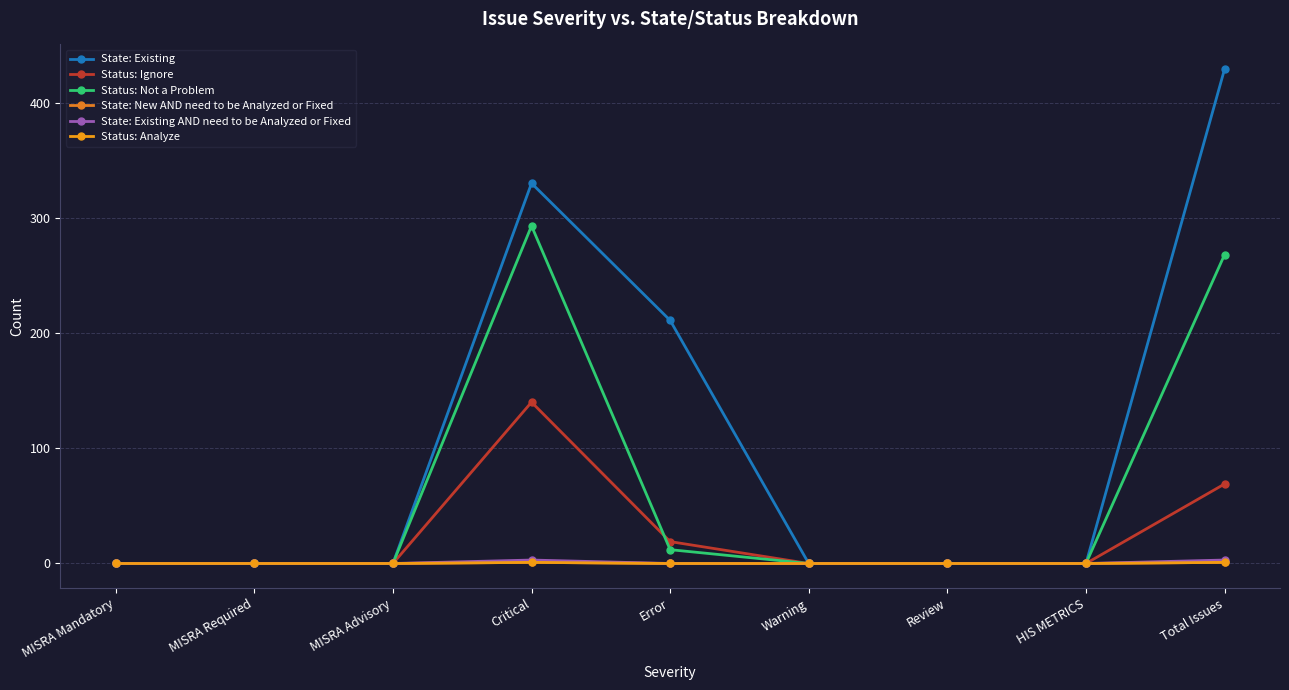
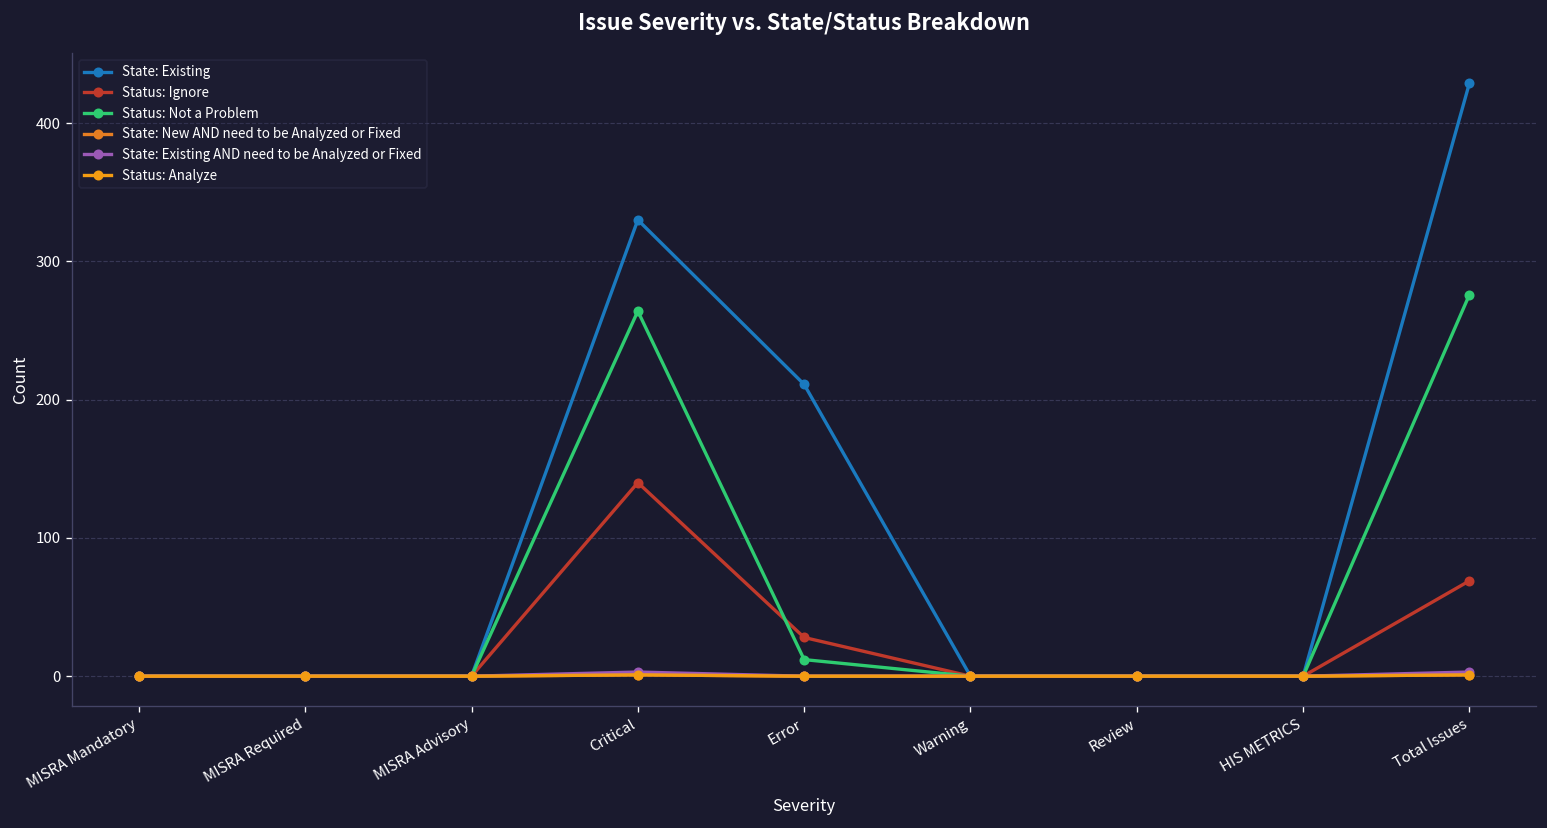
Status: Not a Problem, Critical: 293 -> 264
Status: Ignore, Error: 19 -> 28
Status: Not a Problem, Total Issues: 268 -> 276
